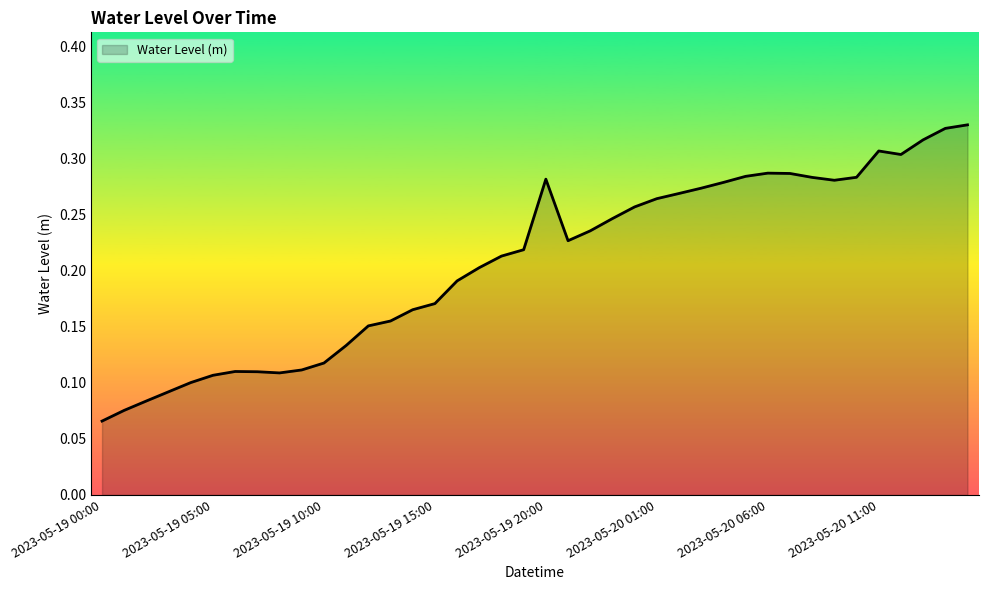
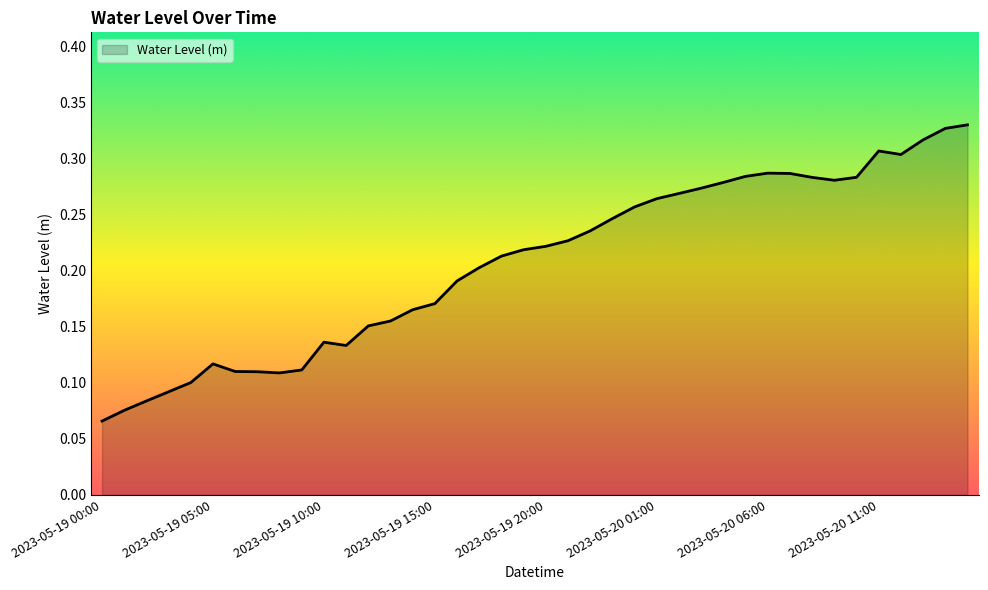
2023-05-19 05:00: 0.107 -> 0.117
2023-05-19 10:00: 0.118 -> 0.136
2023-05-19 20:00: 0.282 -> 0.222
